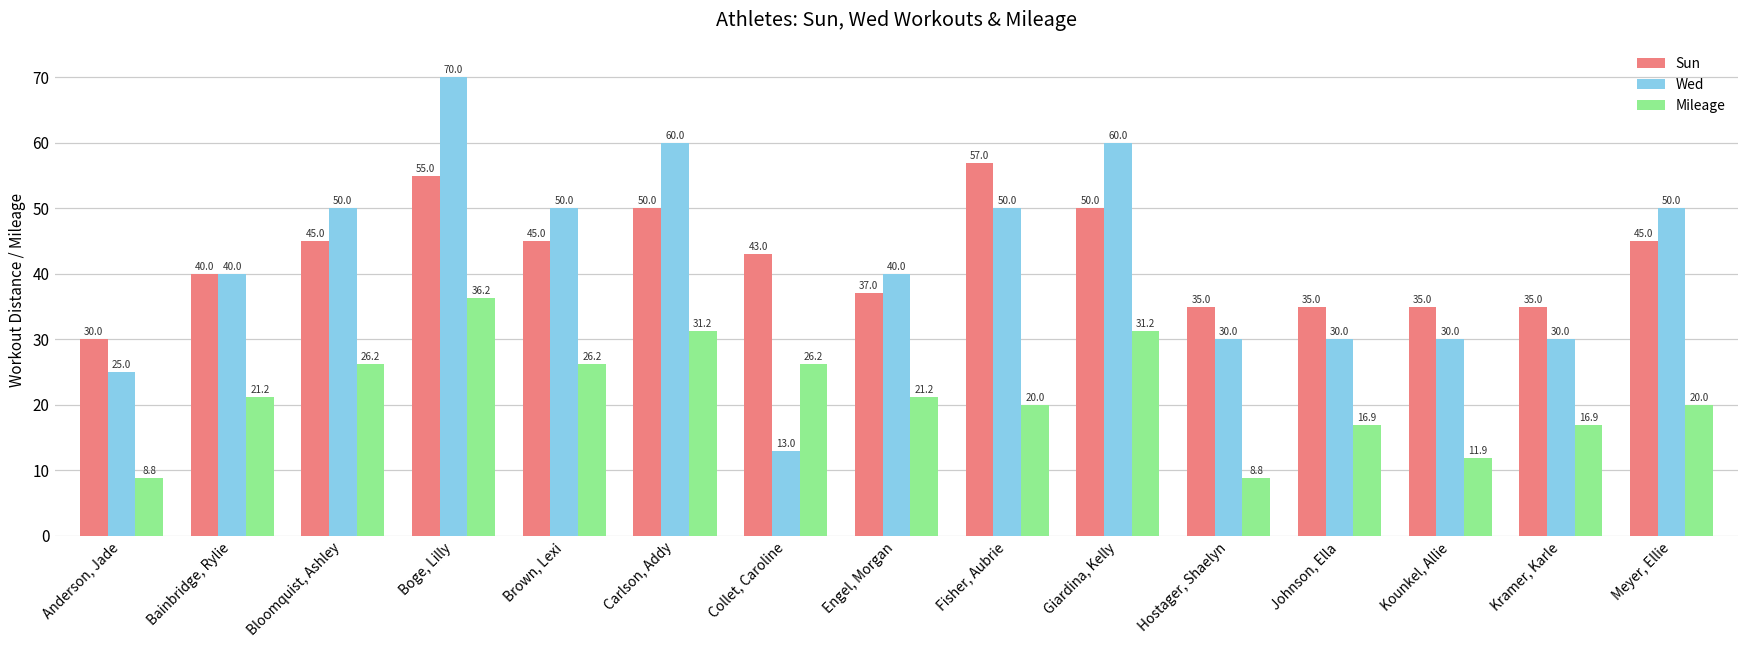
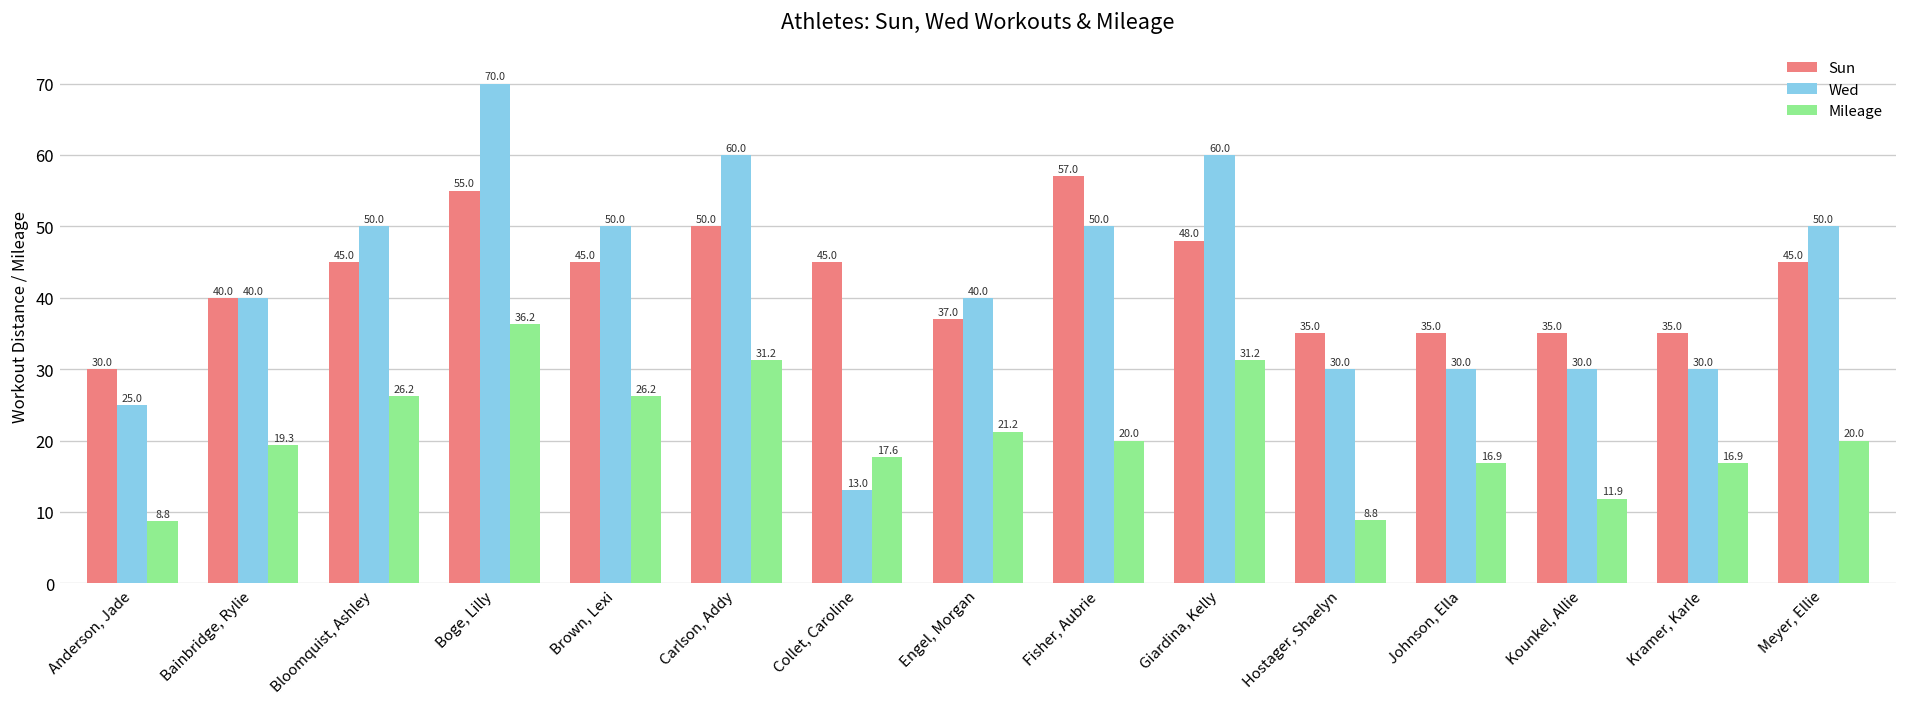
Mileage, Bainbridge, Rylie: 21.2 -> 19.3
Sun, Collet, Caroline: 43.0 -> 45.0
Mileage, Collet, Caroline: 26.2 -> 17.6
Sun, Giardina, Kelly: 50.0 -> 48.0
